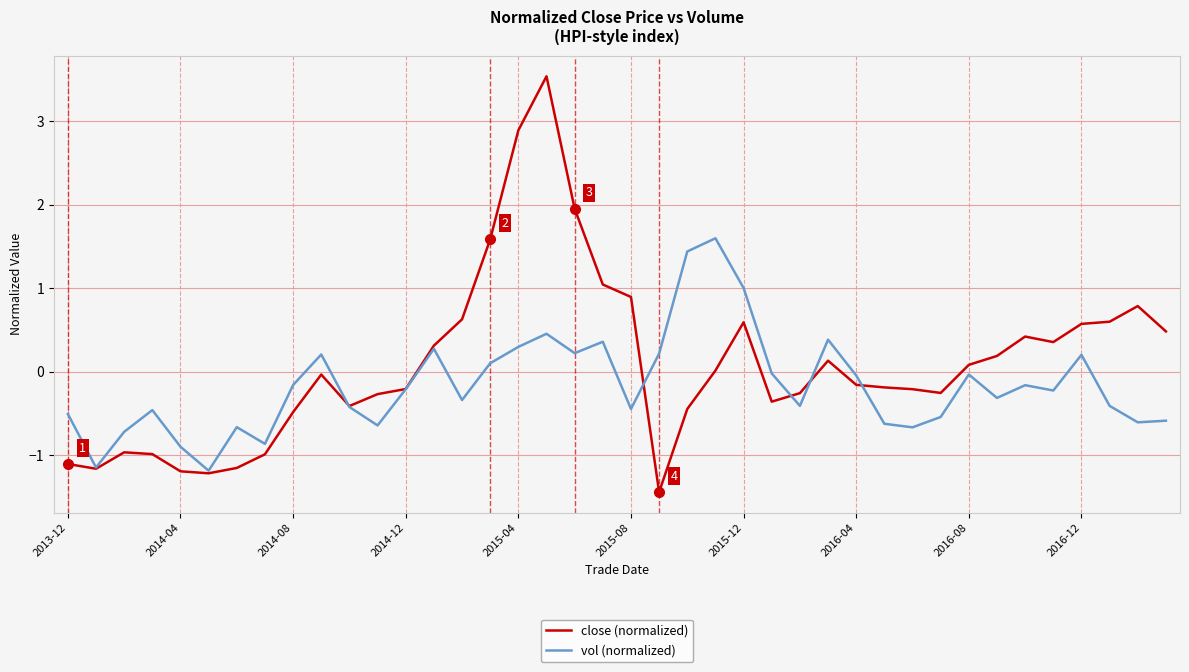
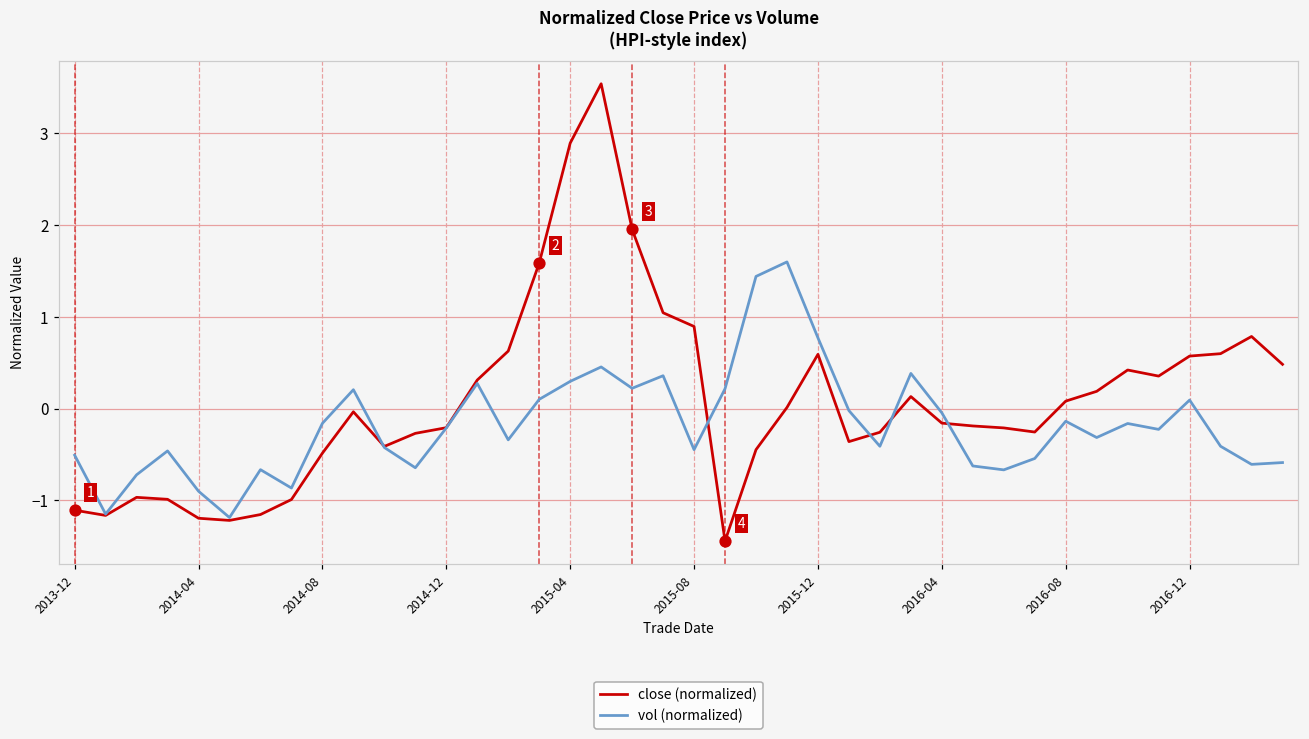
vol (normalized), 2015-12: 1.0 -> 0.8
vol (normalized), 2016-08: 0.0 -> -0.1
vol (normalized), 2016-12: 0.2 -> 0.1
